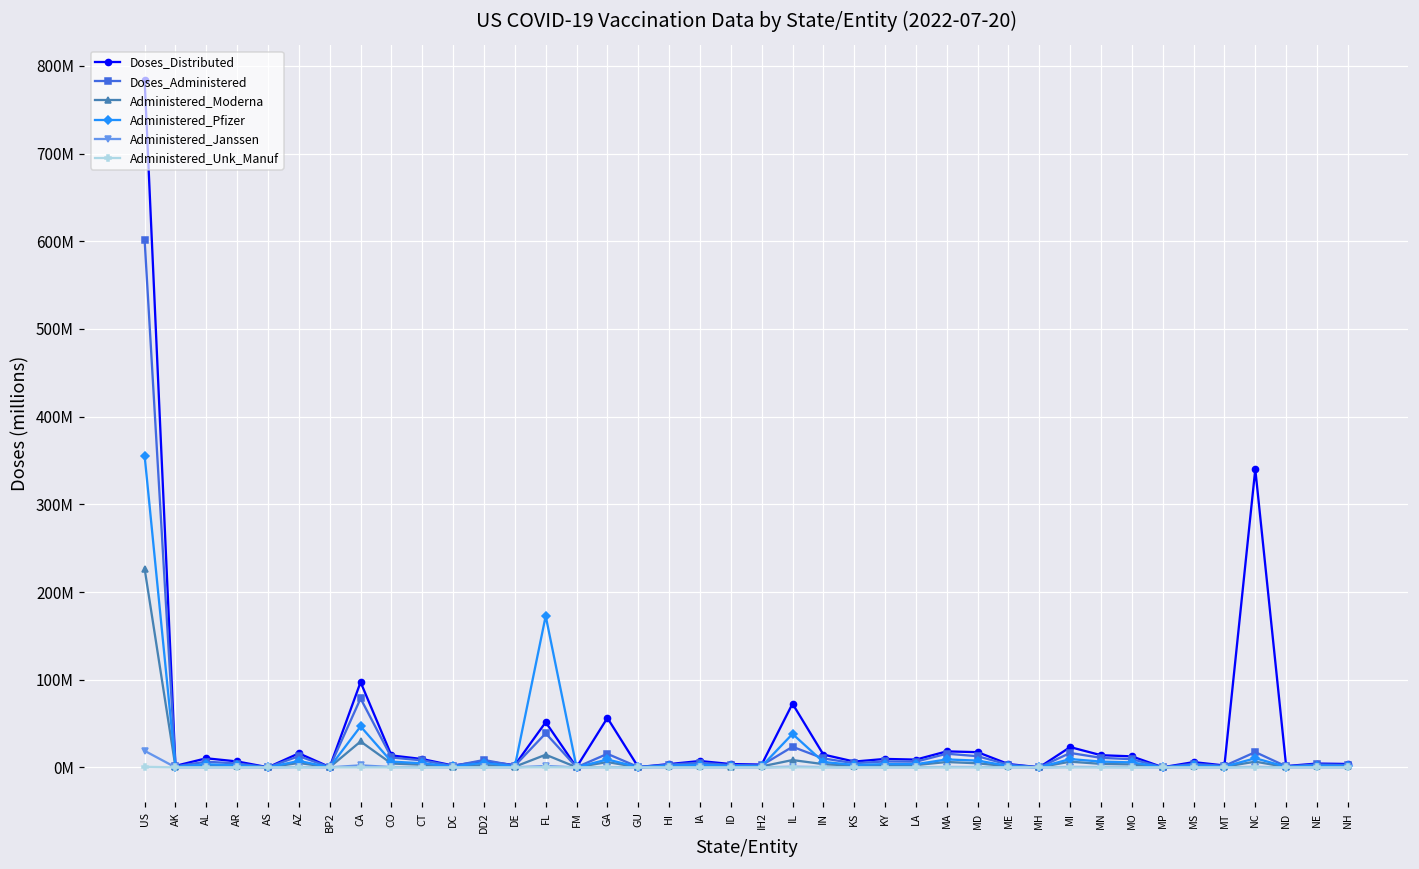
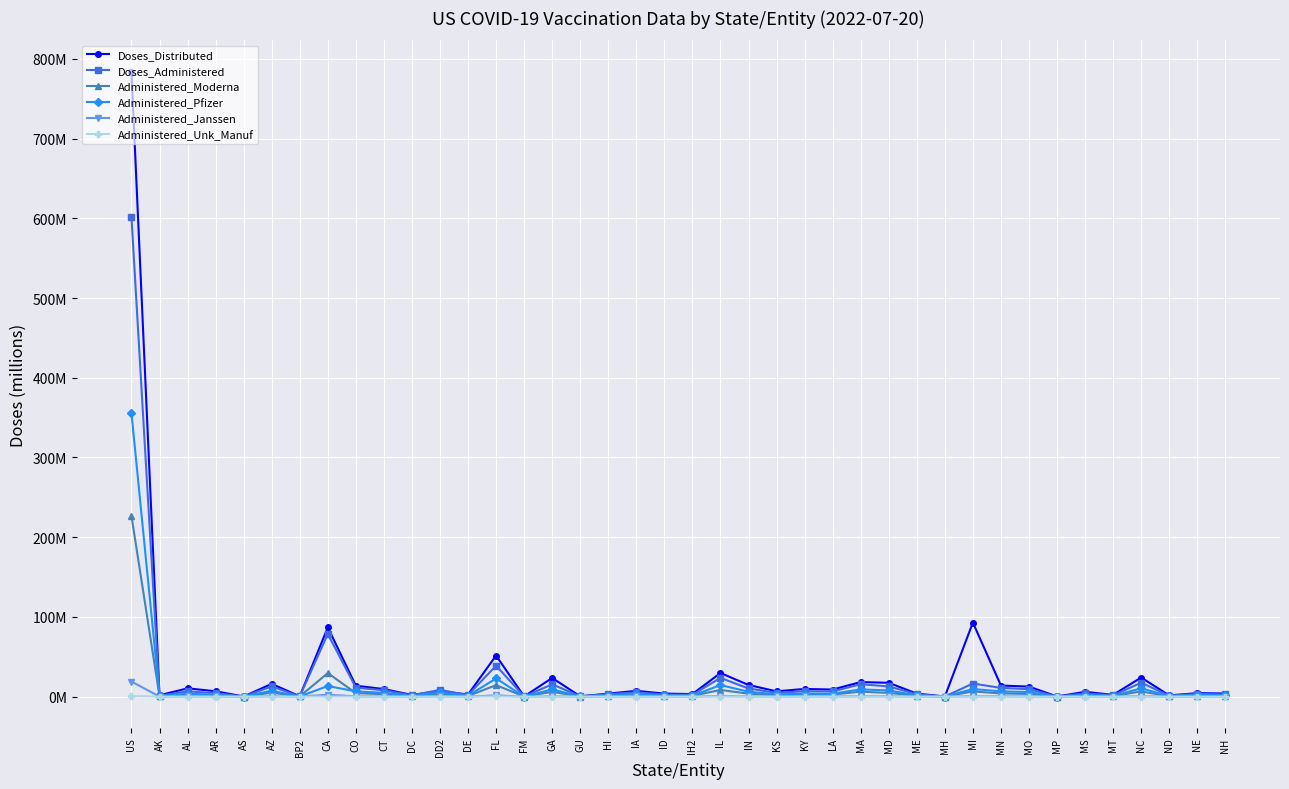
Doses_Distributed, CA: 100000000 -> 90000000
Administered_Pfizer, CA: 50000000 -> 10000000
Administered_Pfizer, FL: 170000000 -> 20000000
Doses_Distributed, GA: 60000000 -> 20000000
Doses_Distributed, IL: 70000000 -> 30000000
Administered_Pfizer, IL: 40000000 -> 10000000
Doses_Distributed, MI: 20000000 -> 90000000
Doses_Distributed, NC: 340000000 -> 20000000
